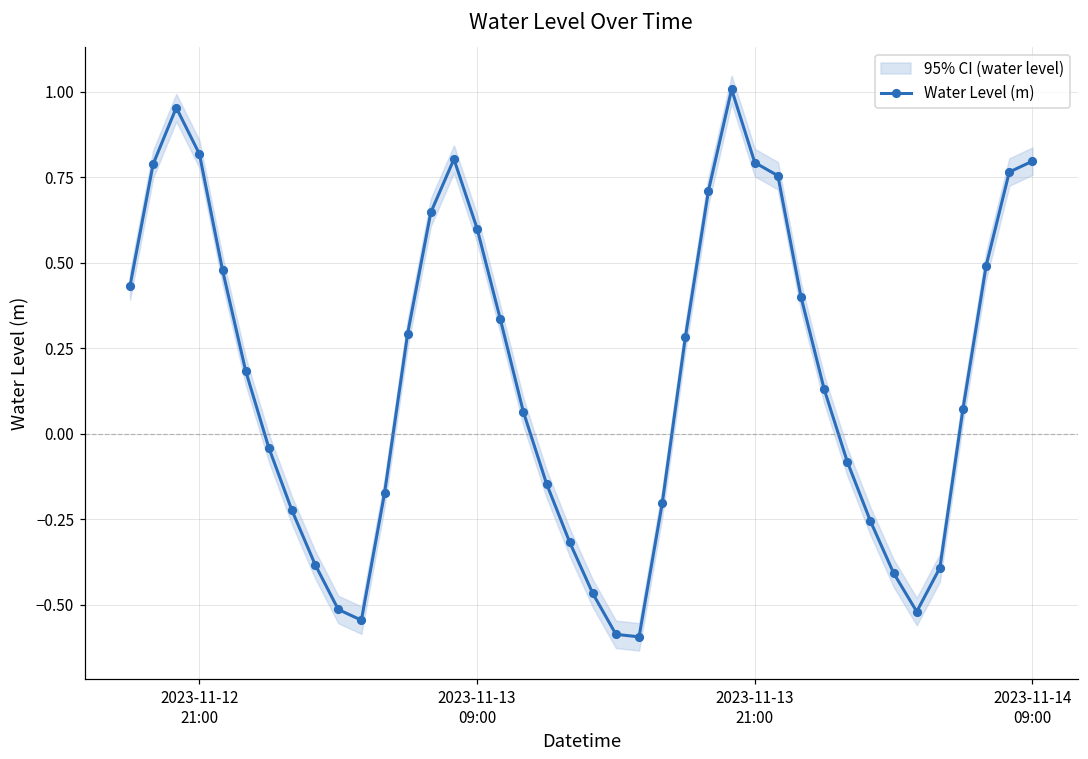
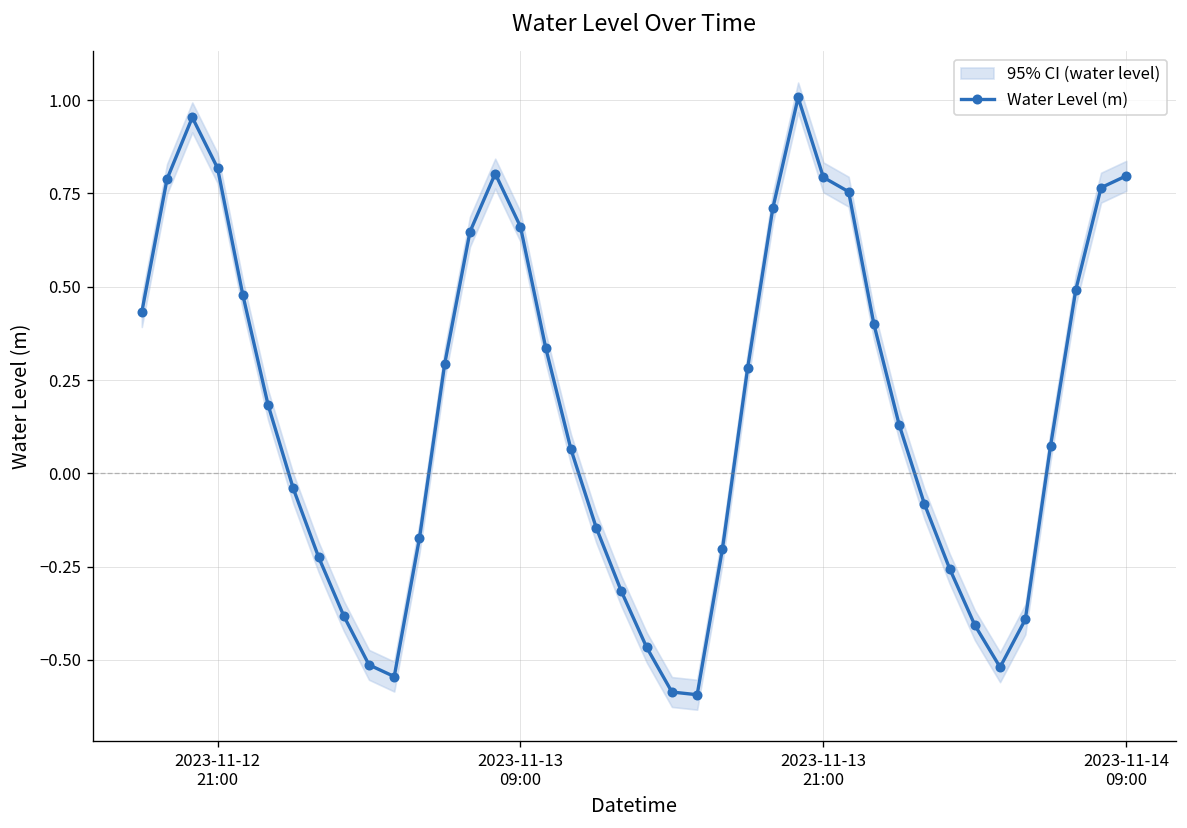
Water Level (m), 2023-11-13 09:00: 0.60 -> 0.66
